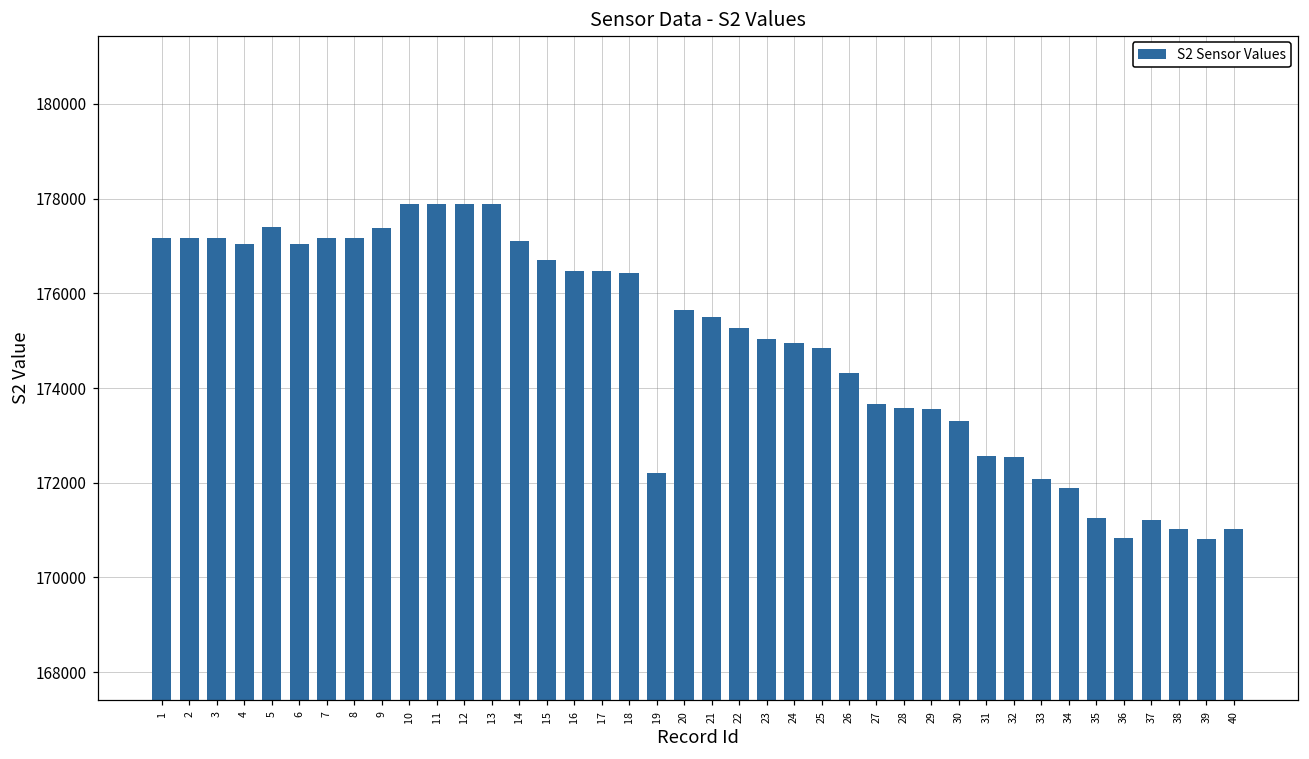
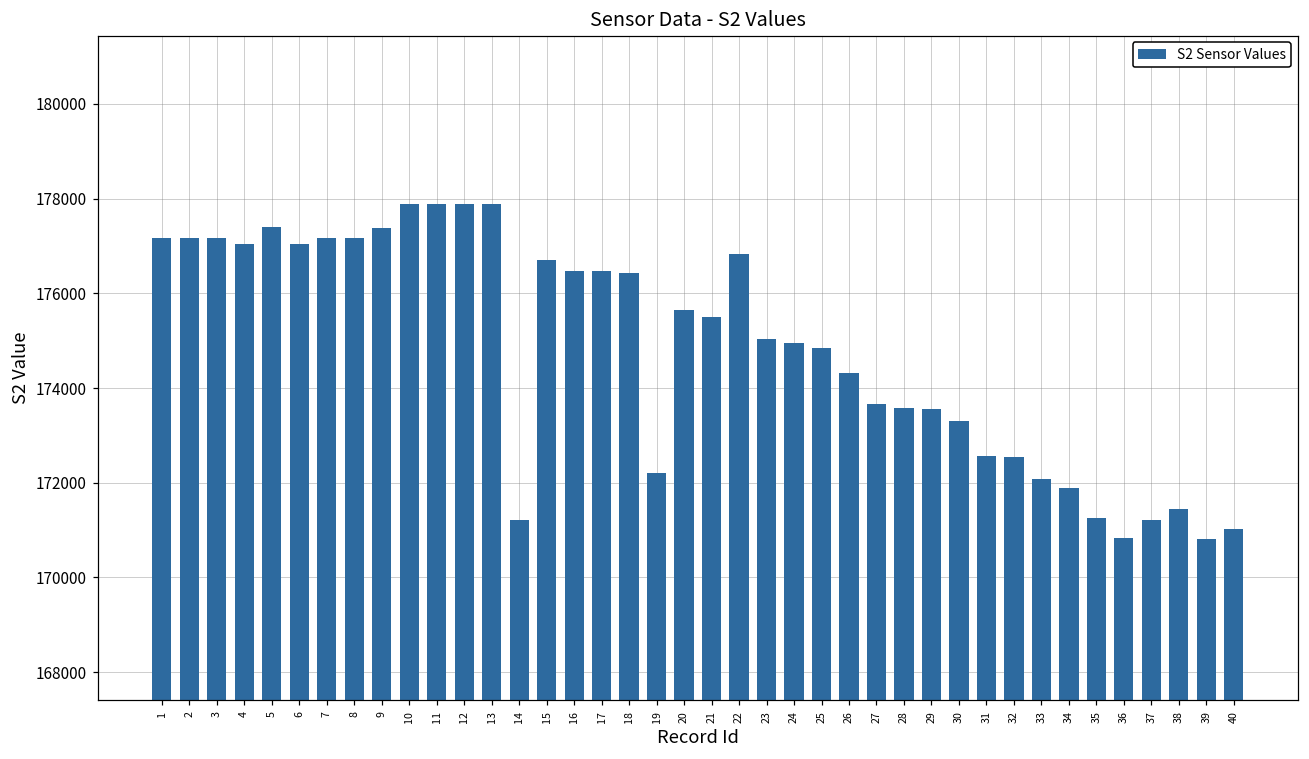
14: 177100 -> 171200
22: 175300 -> 176800
38: 171000 -> 171400
